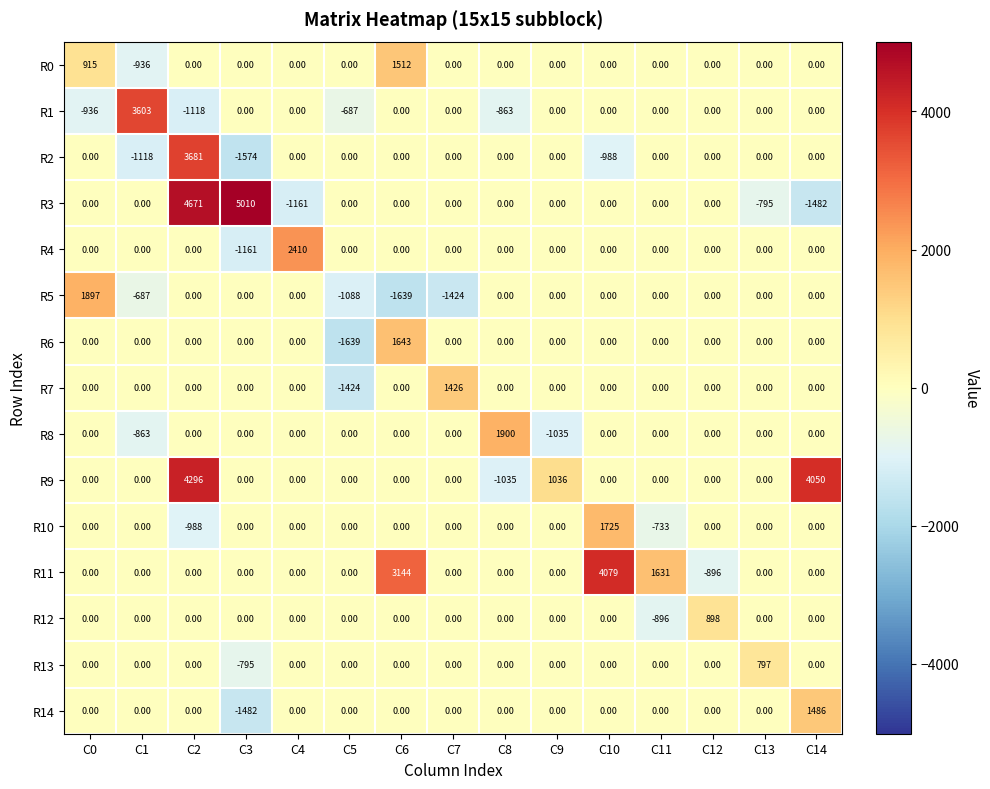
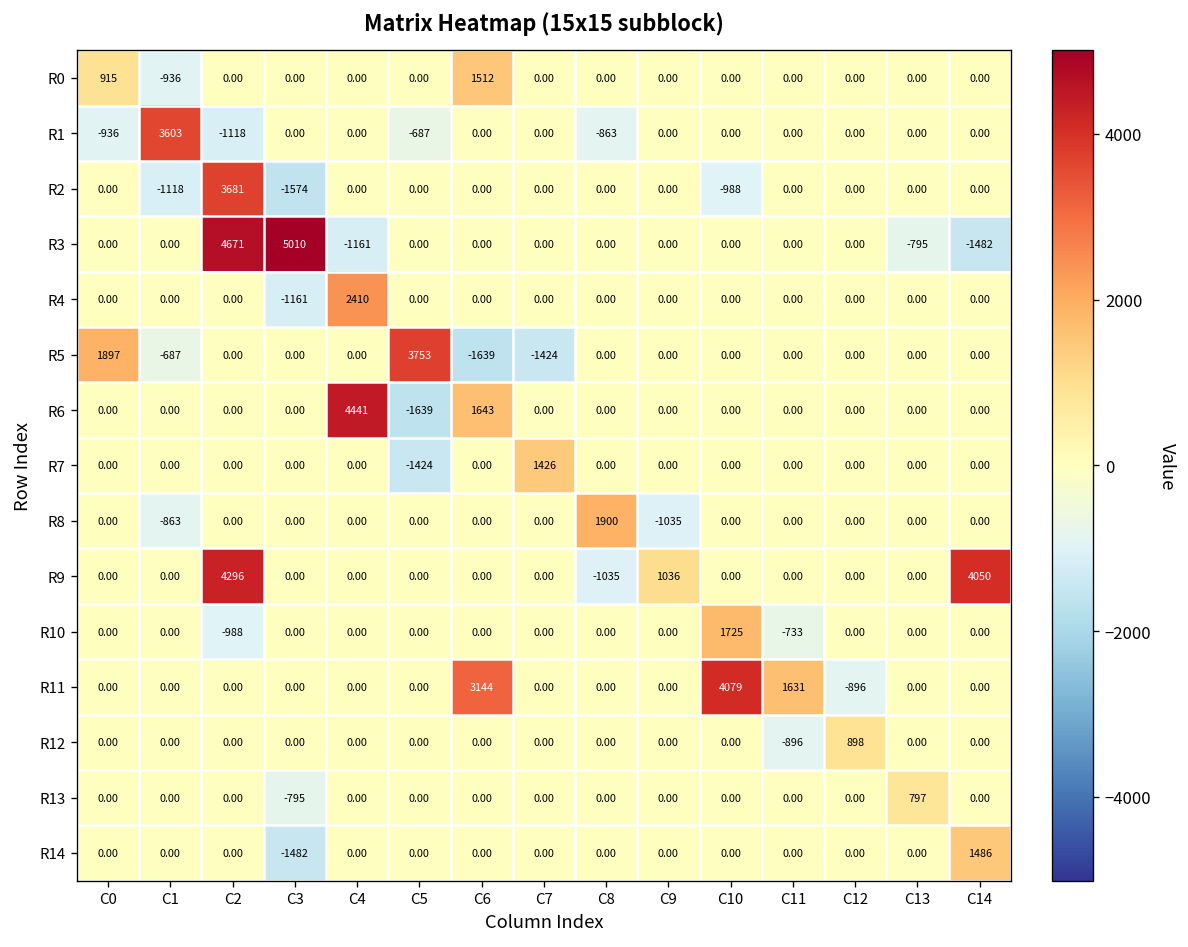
R5, C5: -1088 -> 3753
R6, C4: 0.00 -> 4441
